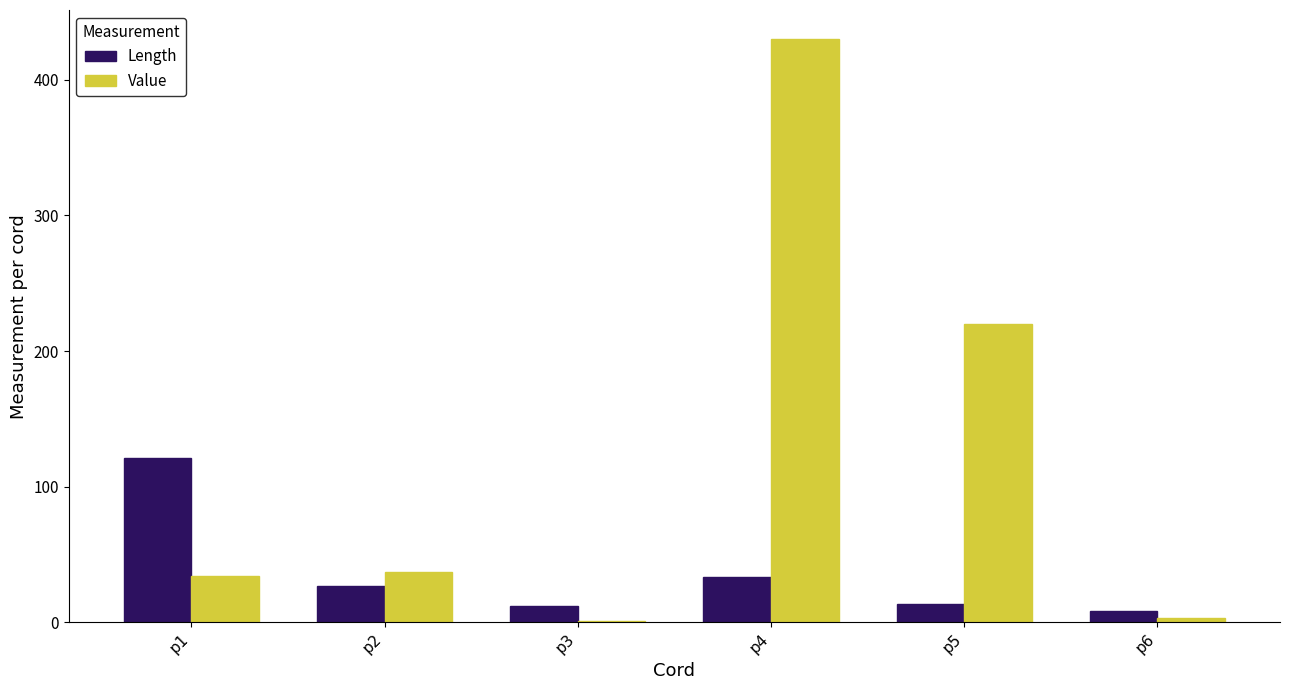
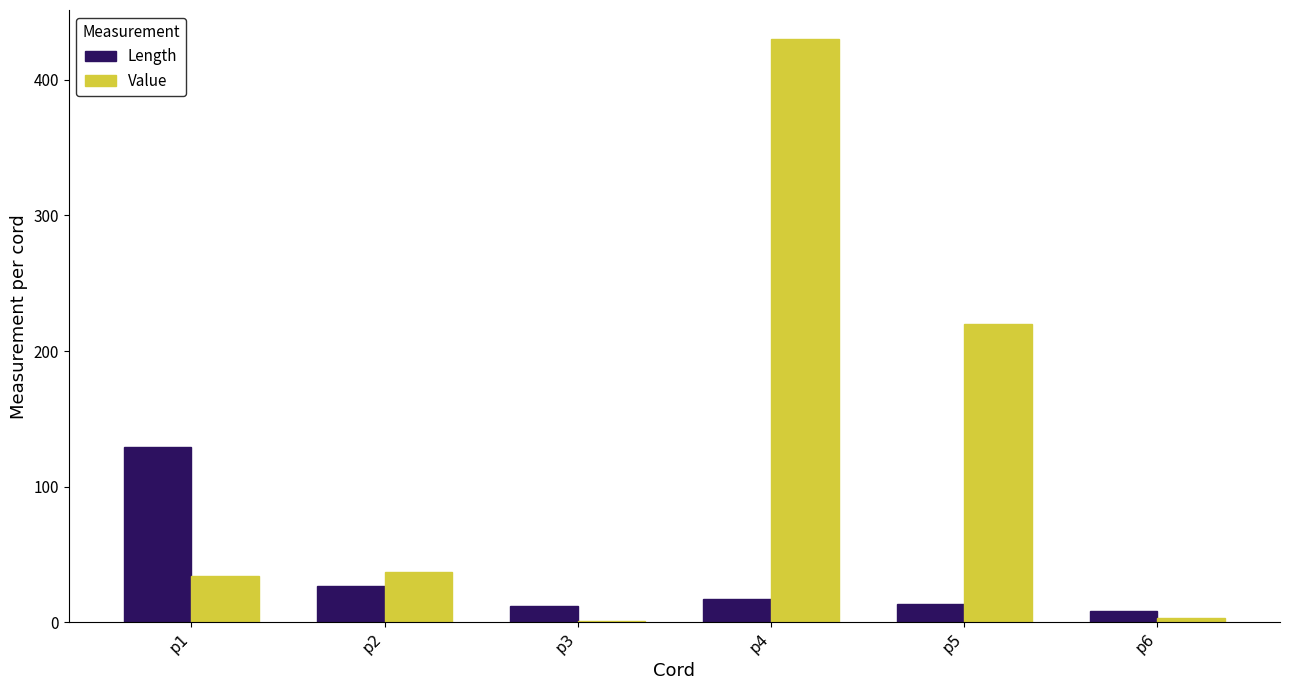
Length, p1: 122 -> 129
Length, p4: 34 -> 17
